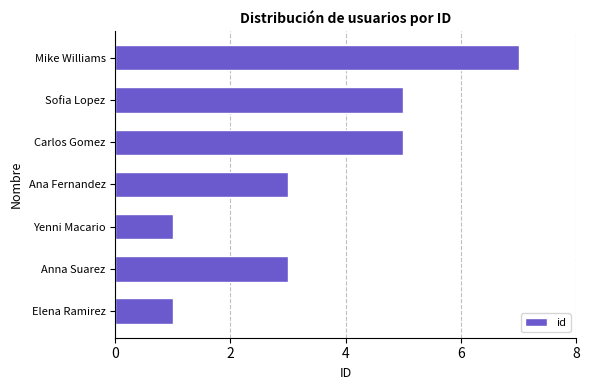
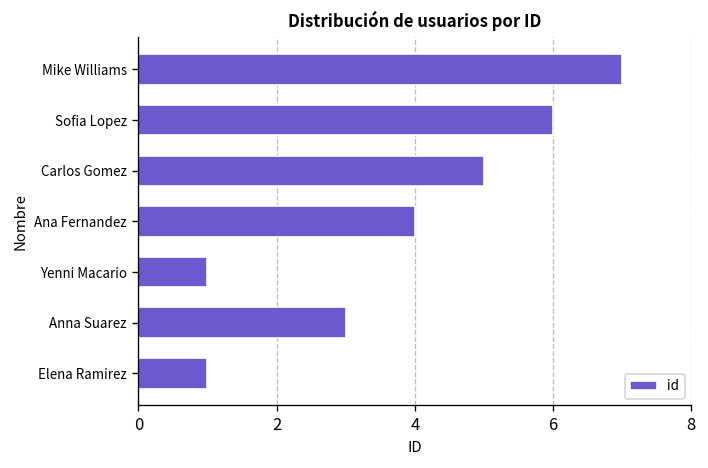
Sofia Lopez: 5 -> 6
Ana Fernandez: 3 -> 4
